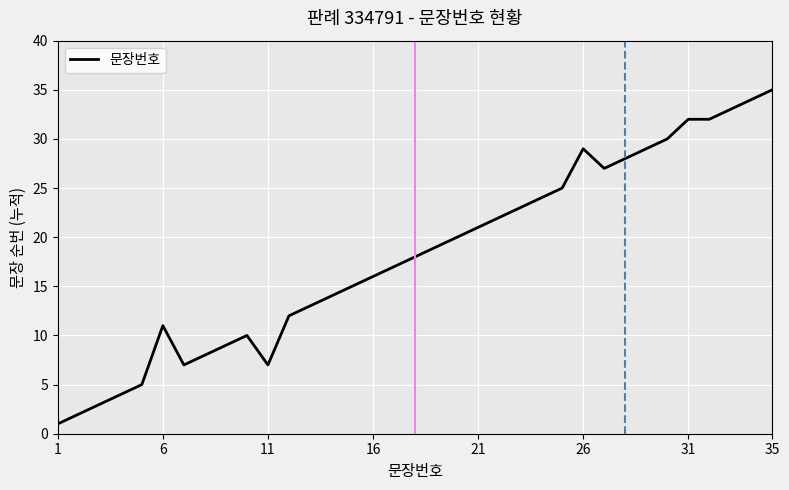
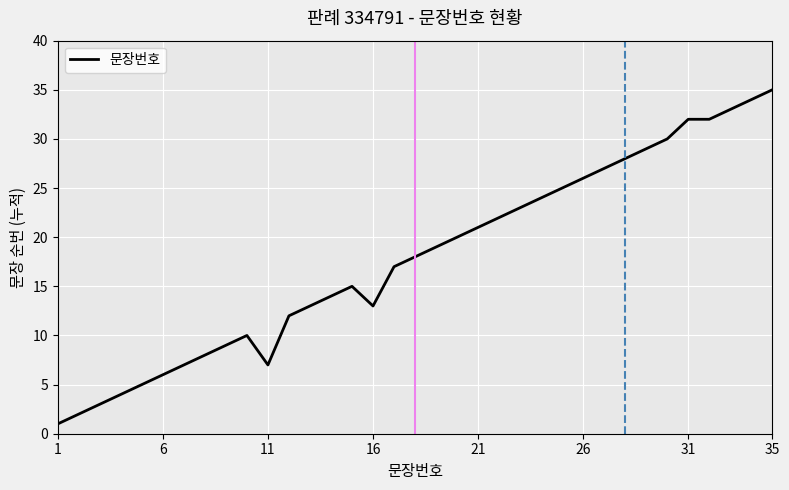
6: 11 -> 6
16: 16 -> 13
26: 29 -> 26
